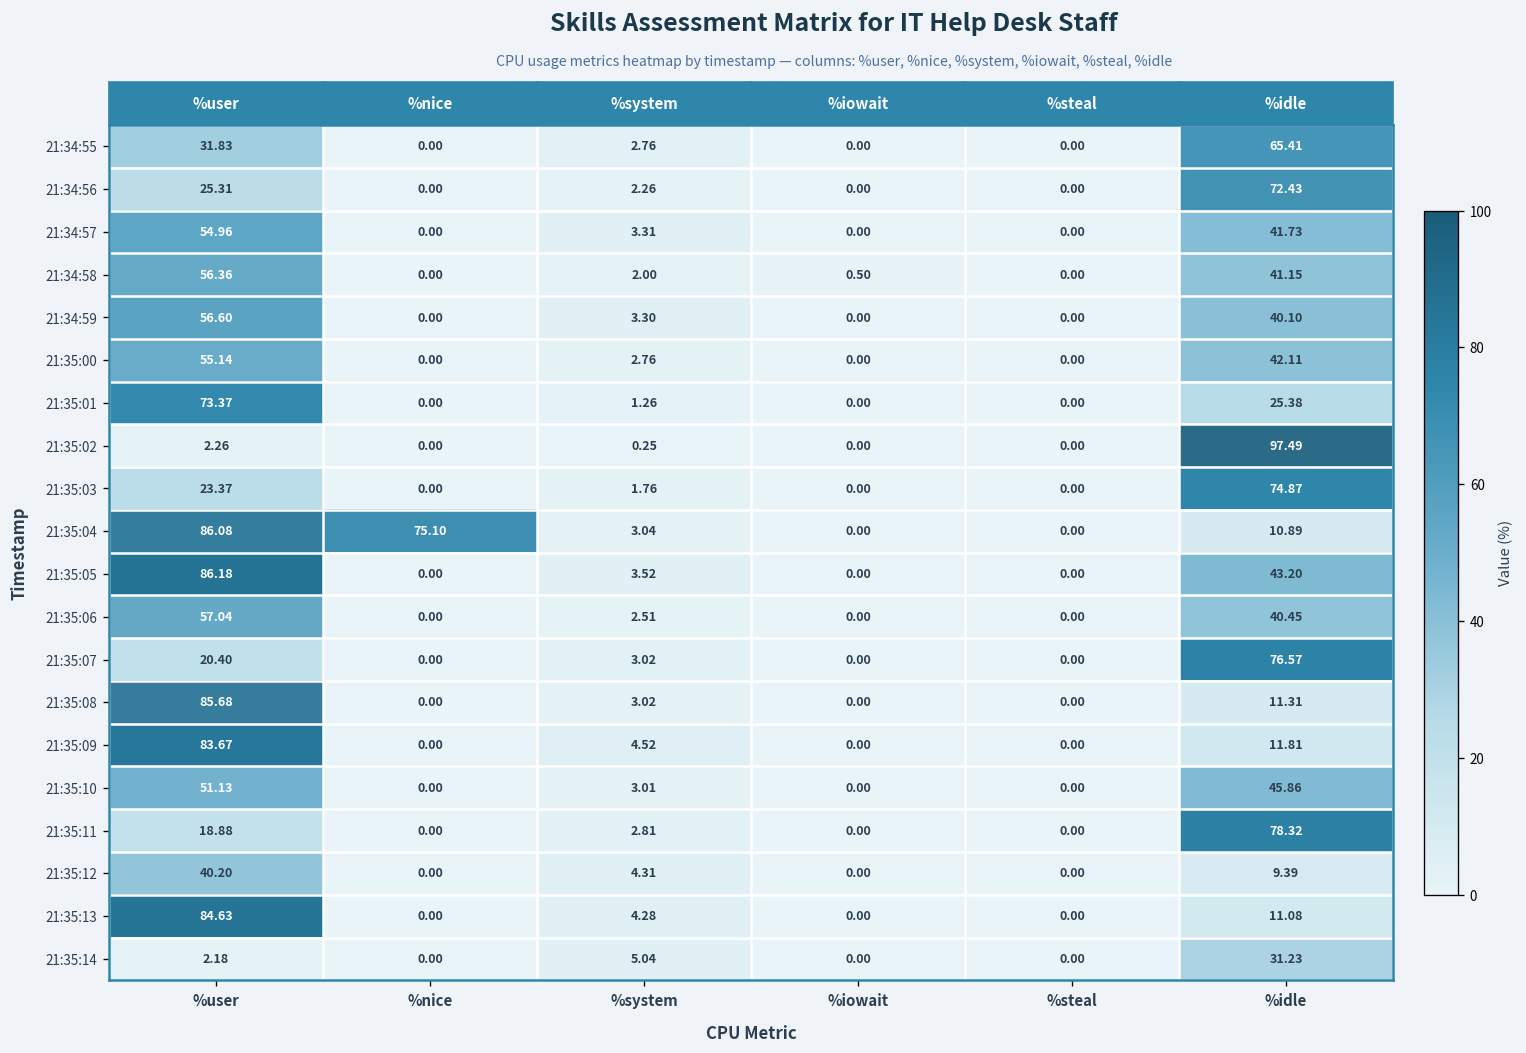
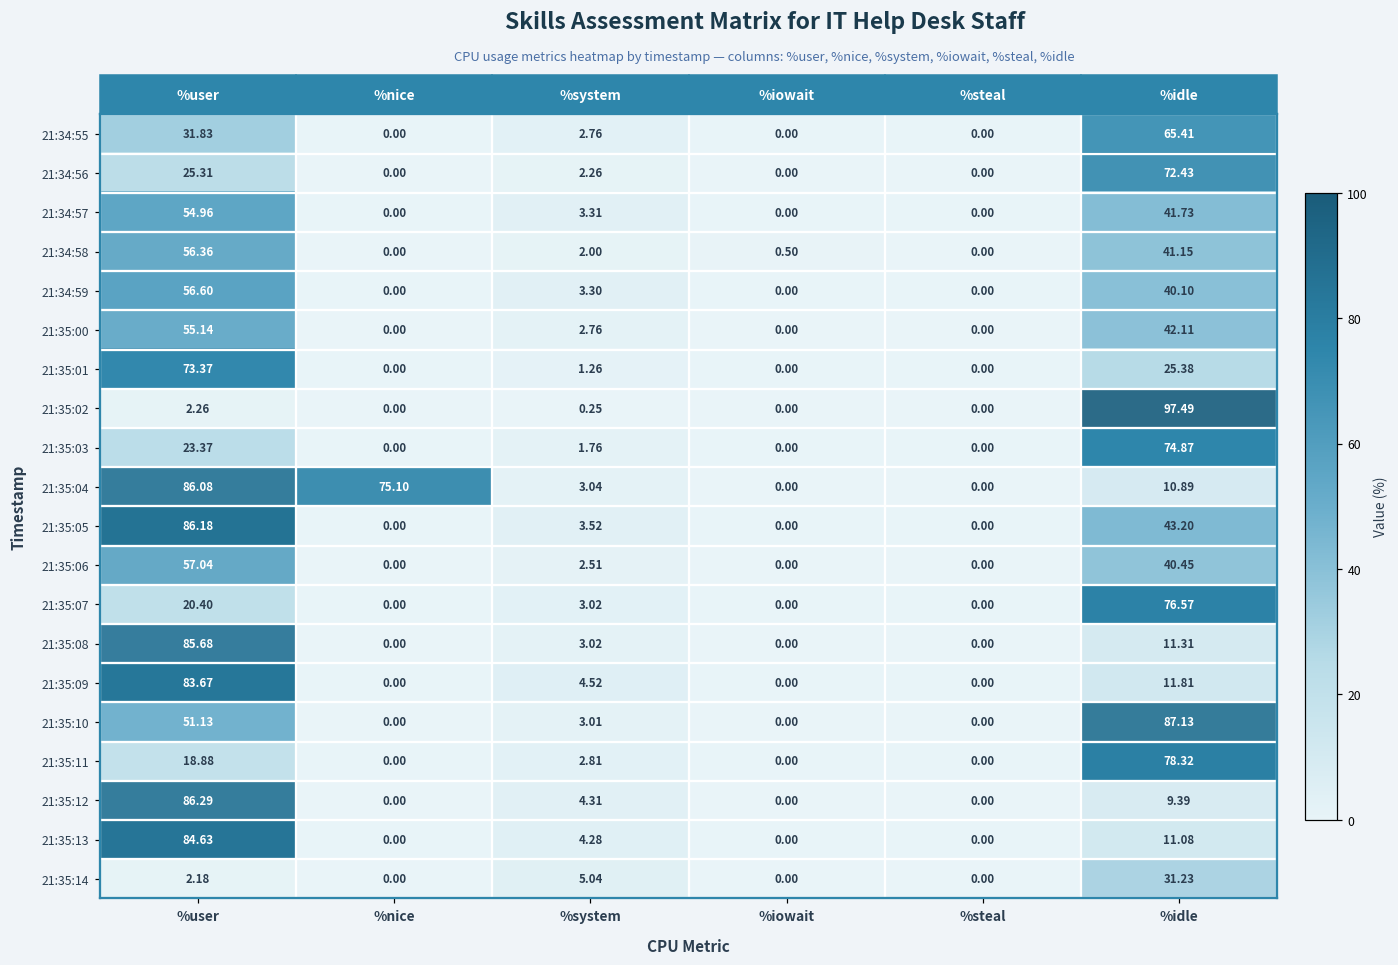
21:35:10, %idle: 45.86 -> 87.13
21:35:12, %user: 40.20 -> 86.29
